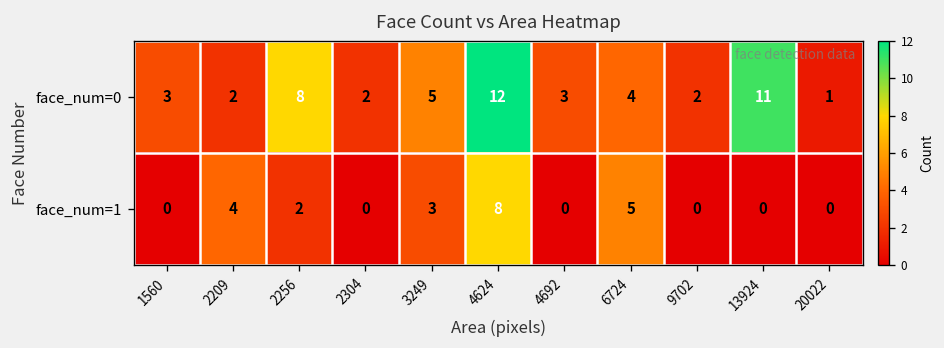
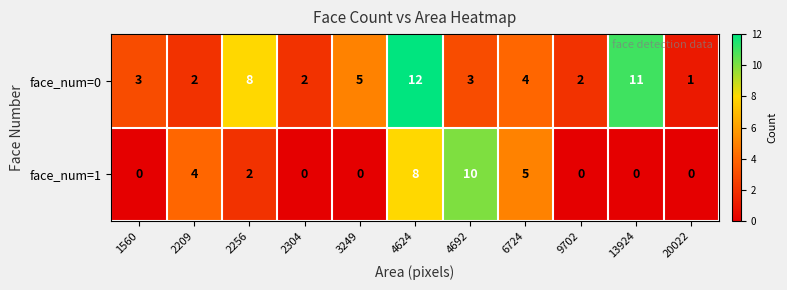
face_num=1, 3249: 3 -> 0
face_num=1, 4692: 0 -> 10
